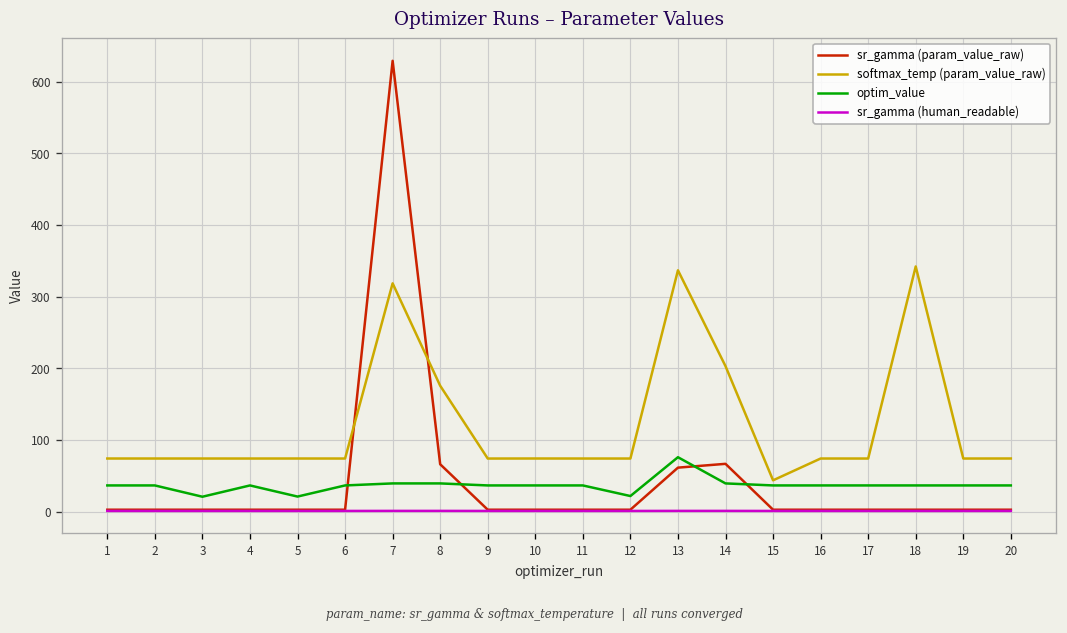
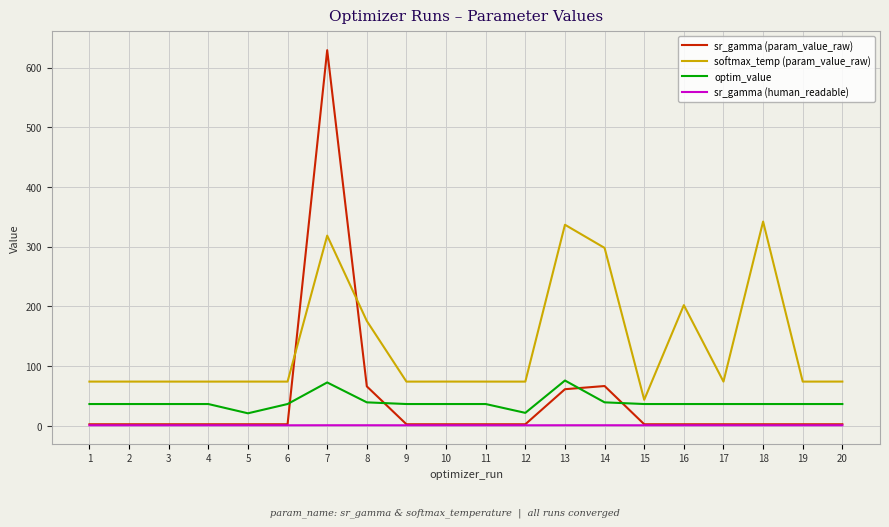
optim_value, 3: 20 -> 40
optim_value, 7: 40 -> 70
softmax_temp (param_value_raw), 14: 200 -> 300
softmax_temp (param_value_raw), 16: 70 -> 200
